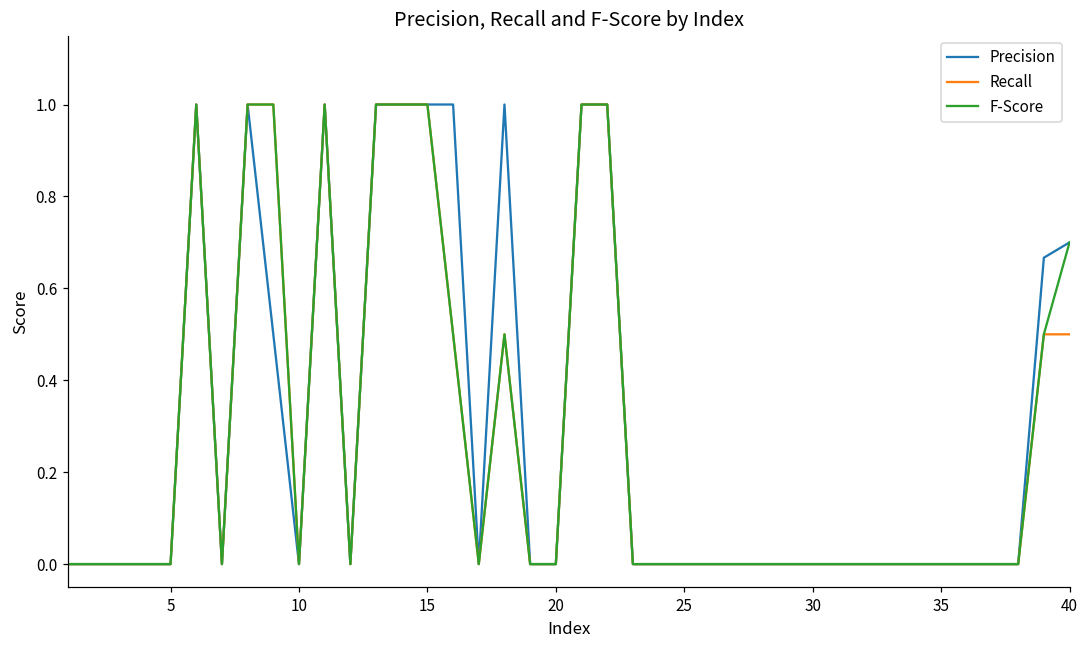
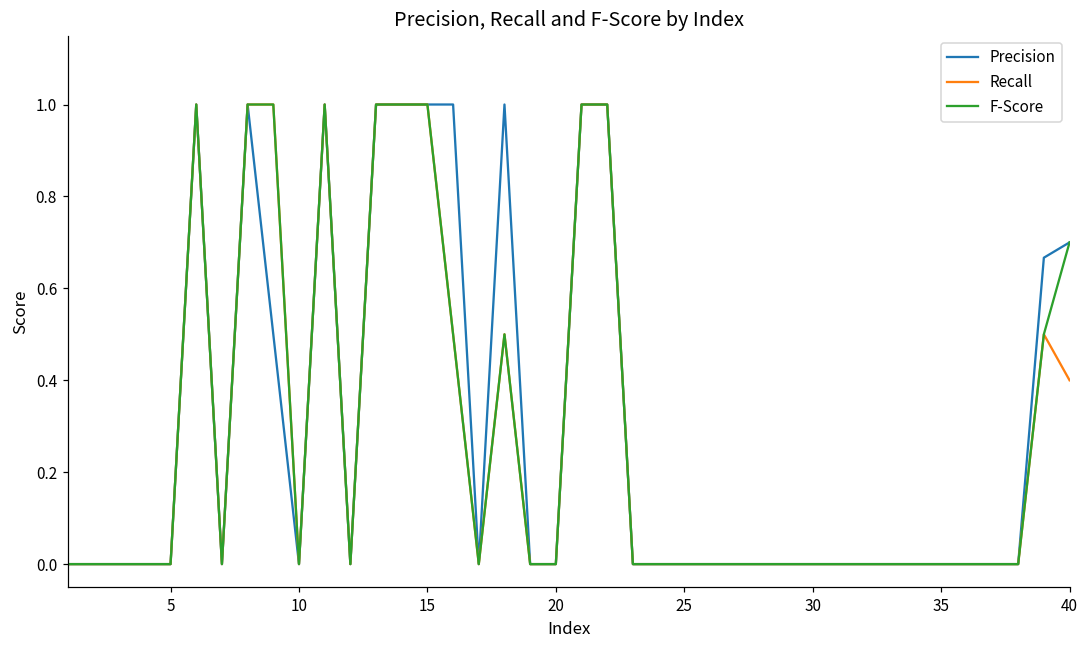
Recall, 40: 0.5 -> 0.4
